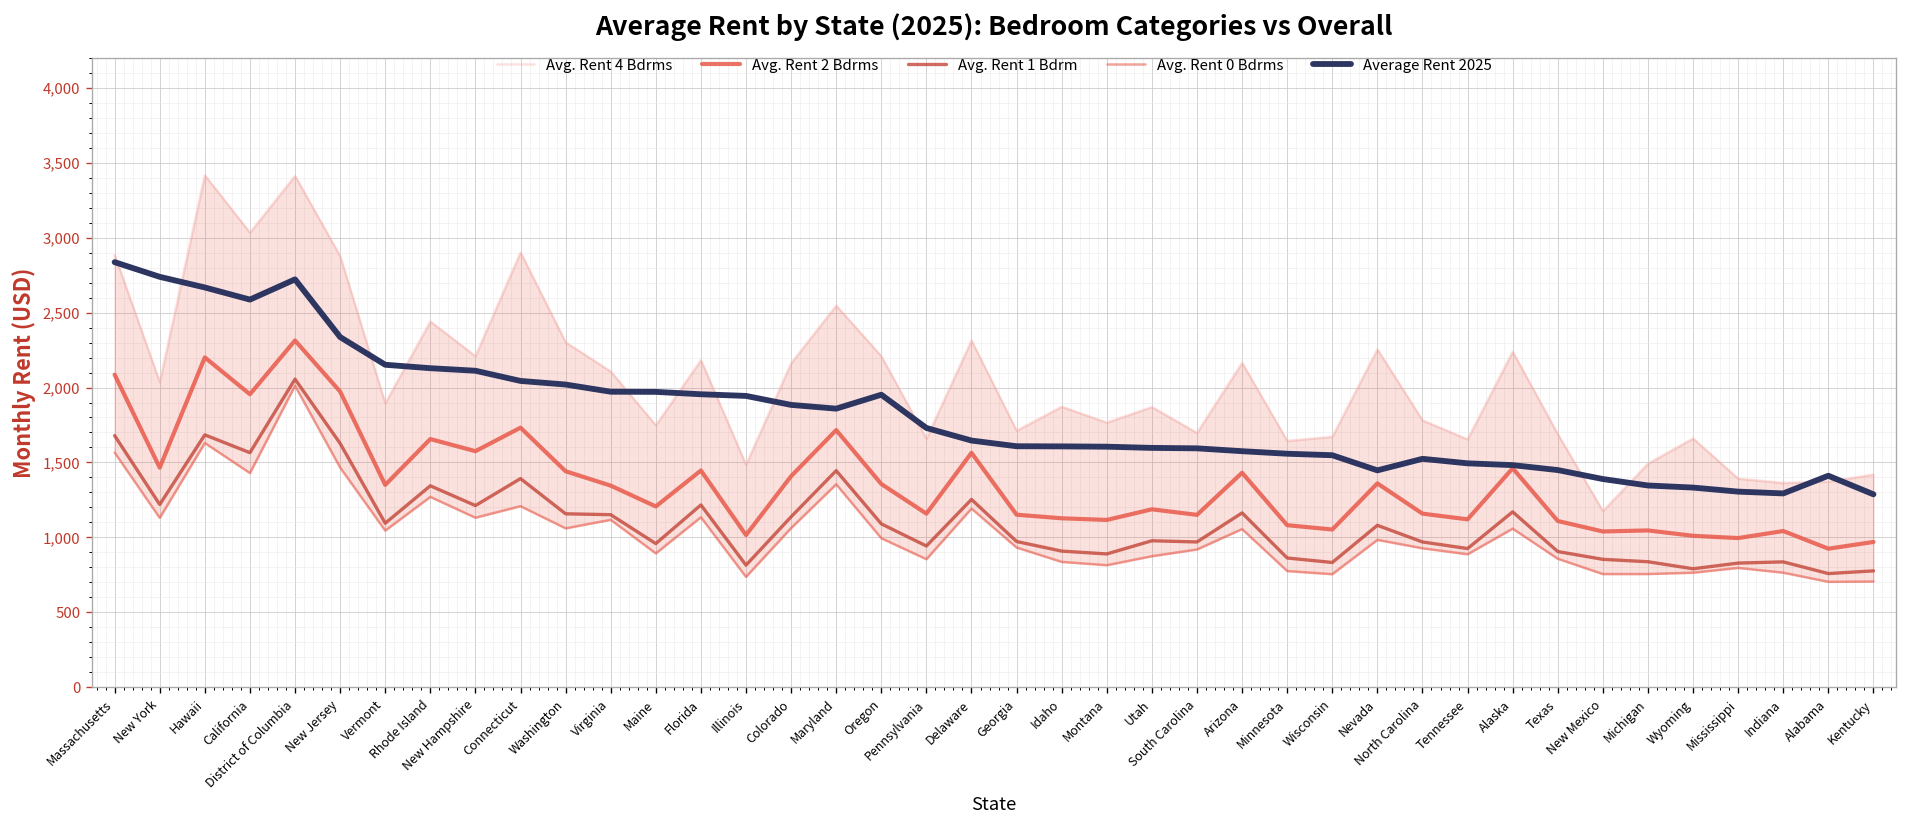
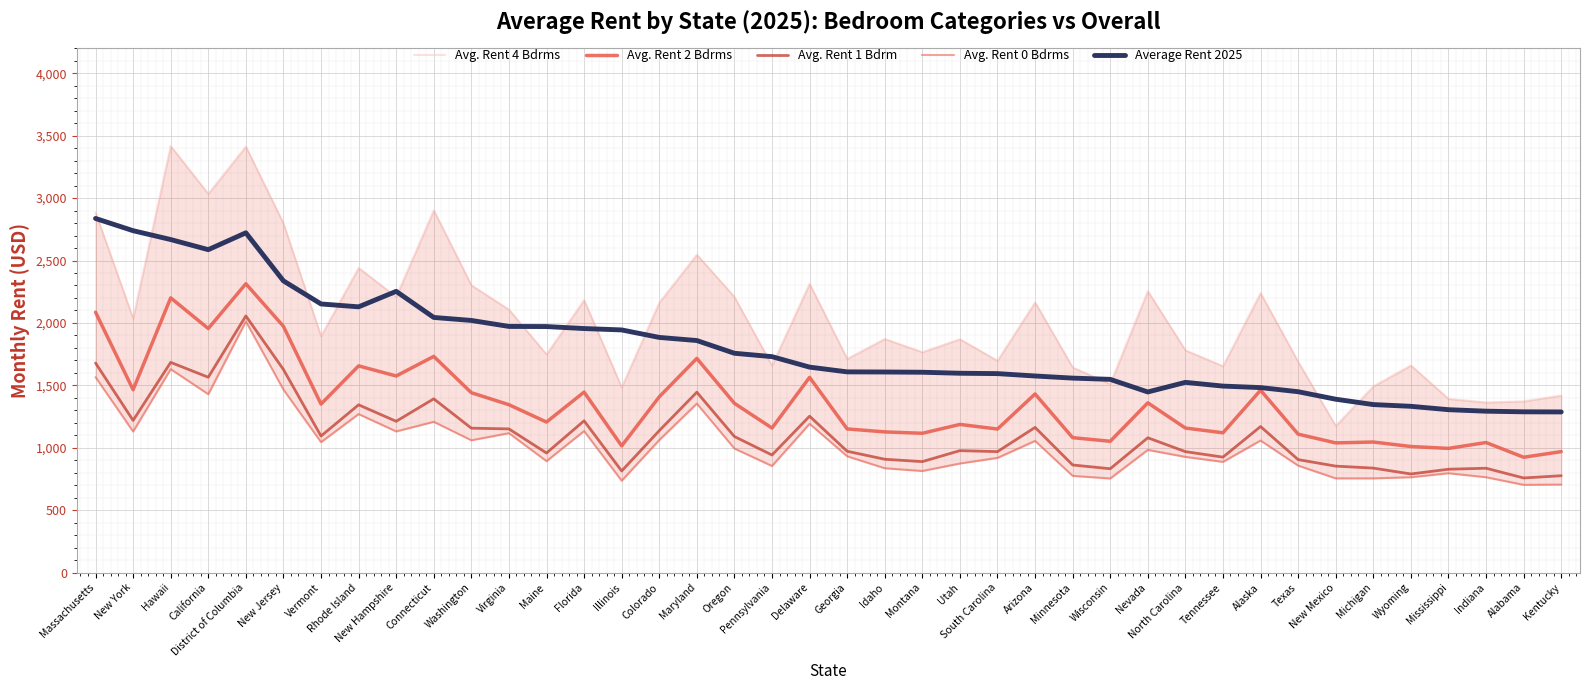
Avg. Rent 4 Bdrms, New Jersey: 2,880 -> 2,800
Average Rent 2025, New Hampshire: 2,110 -> 2,250
Average Rent 2025, Oregon: 1,950 -> 1,760
Avg. Rent 4 Bdrms, Wisconsin: 1,670 -> 1,510
Average Rent 2025, Alabama: 1,410 -> 1,290
